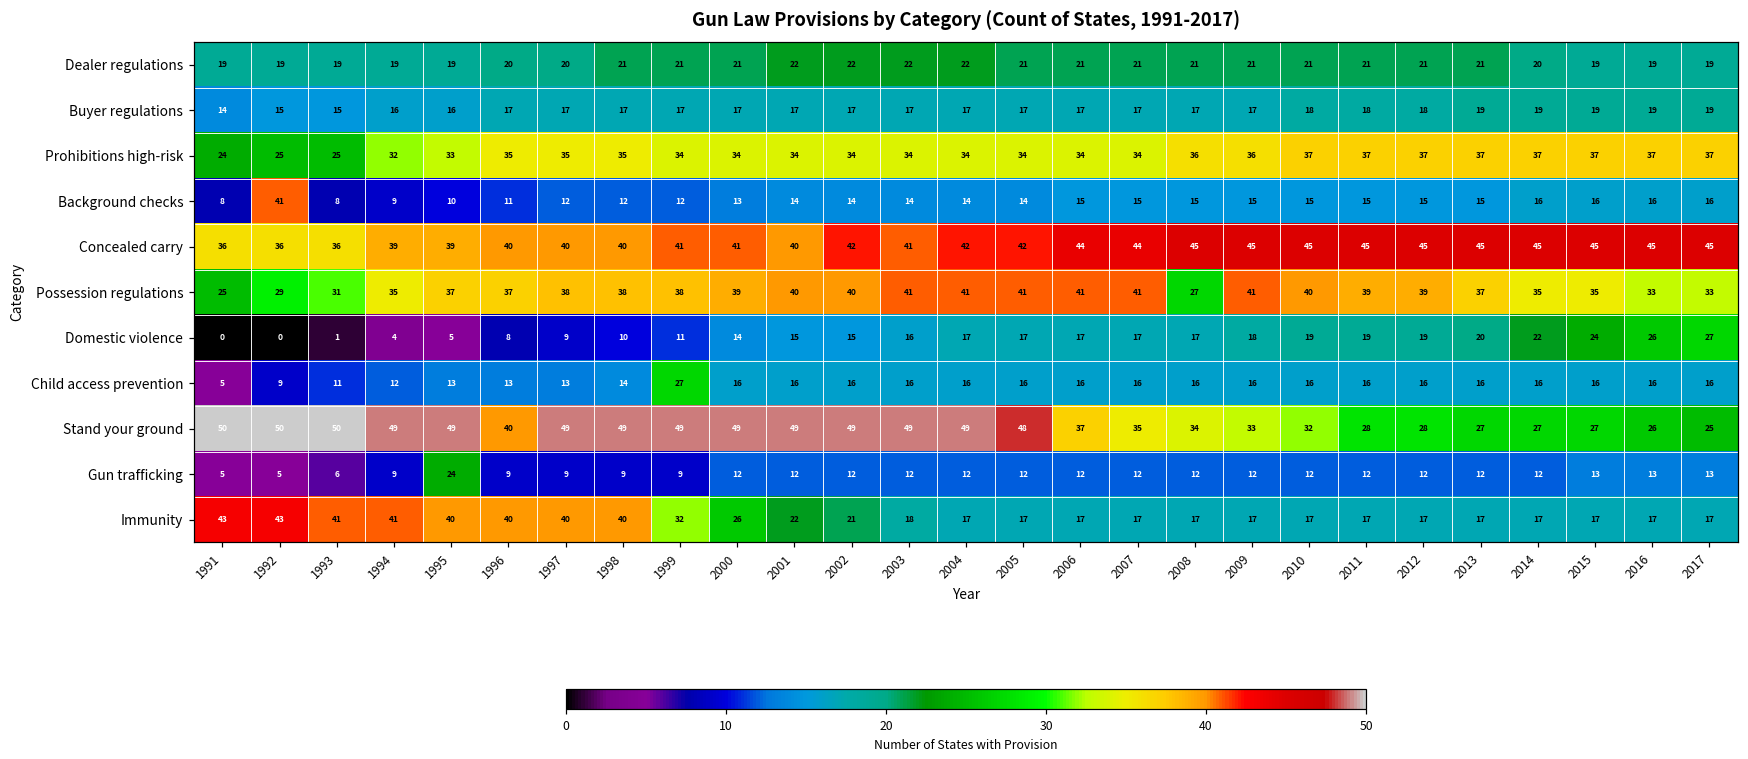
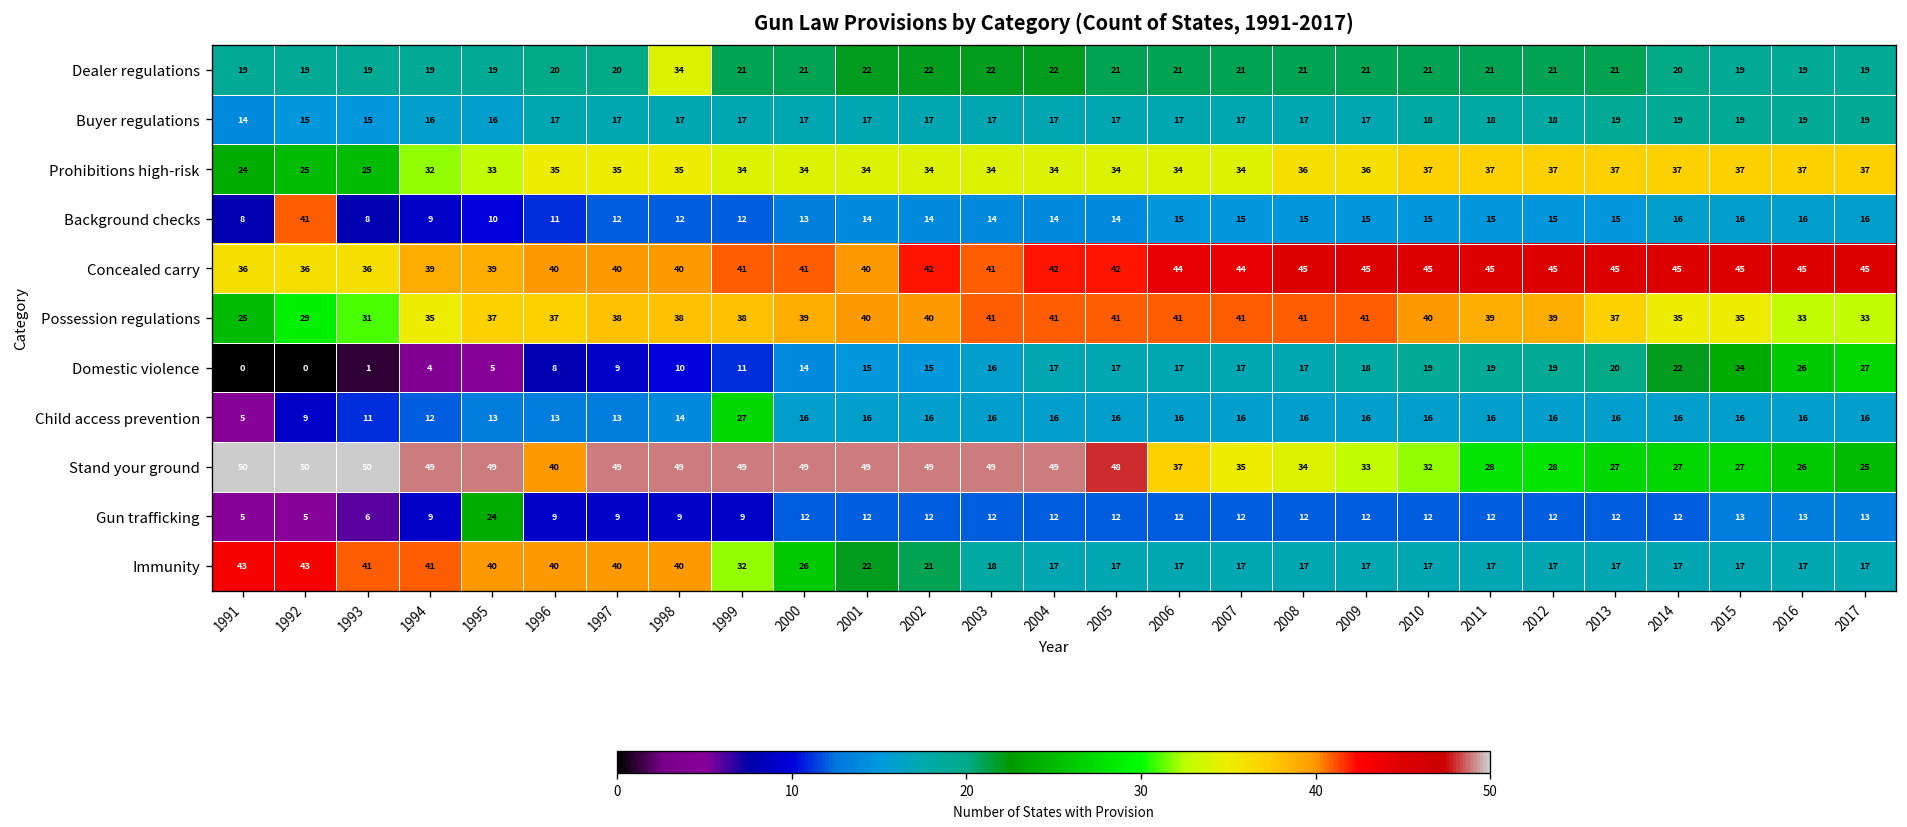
Dealer regulations, 1998: 21 -> 34
Possession regulations, 2008: 27 -> 41
